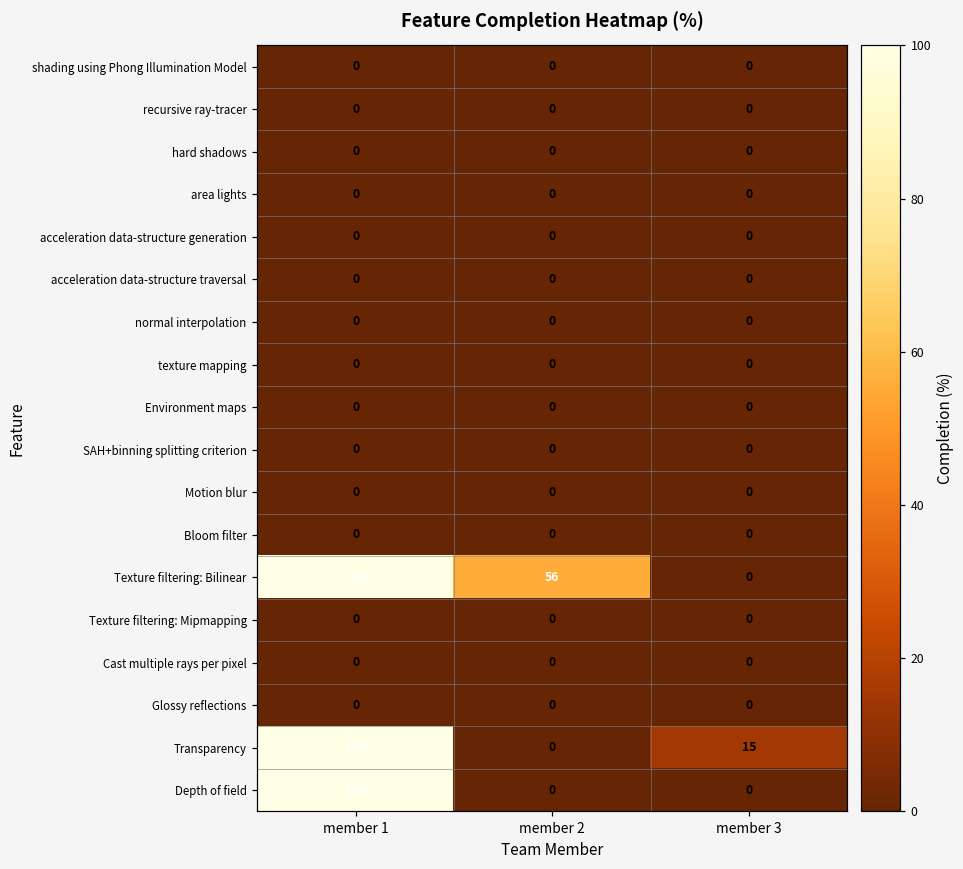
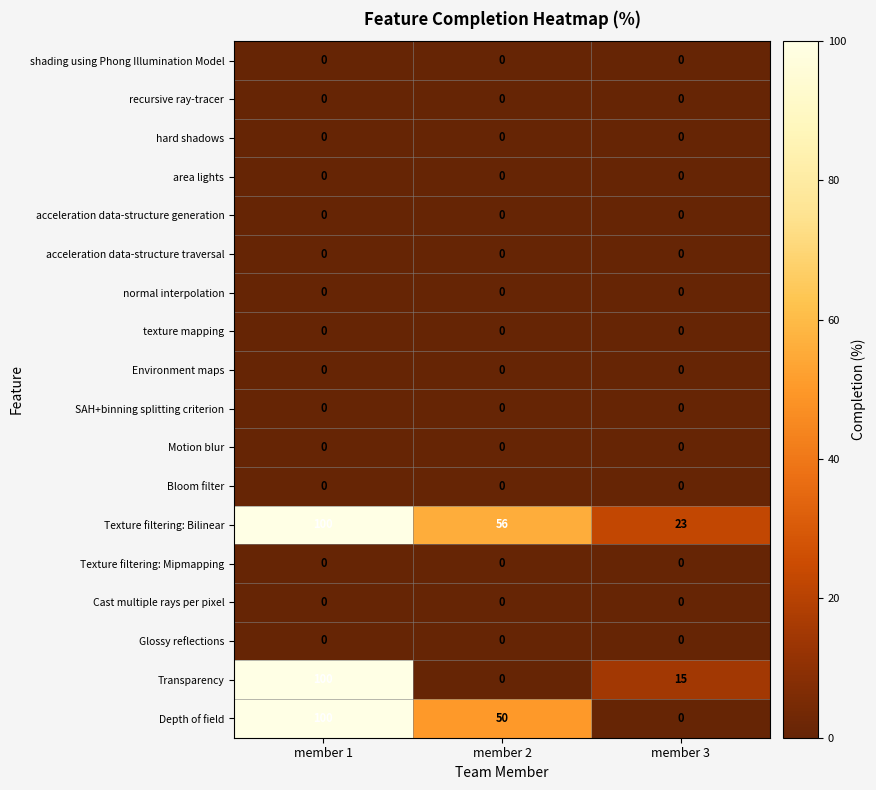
Texture filtering: Bilinear, member 3: 0 -> 23
Depth of field, member 2: 0 -> 50
